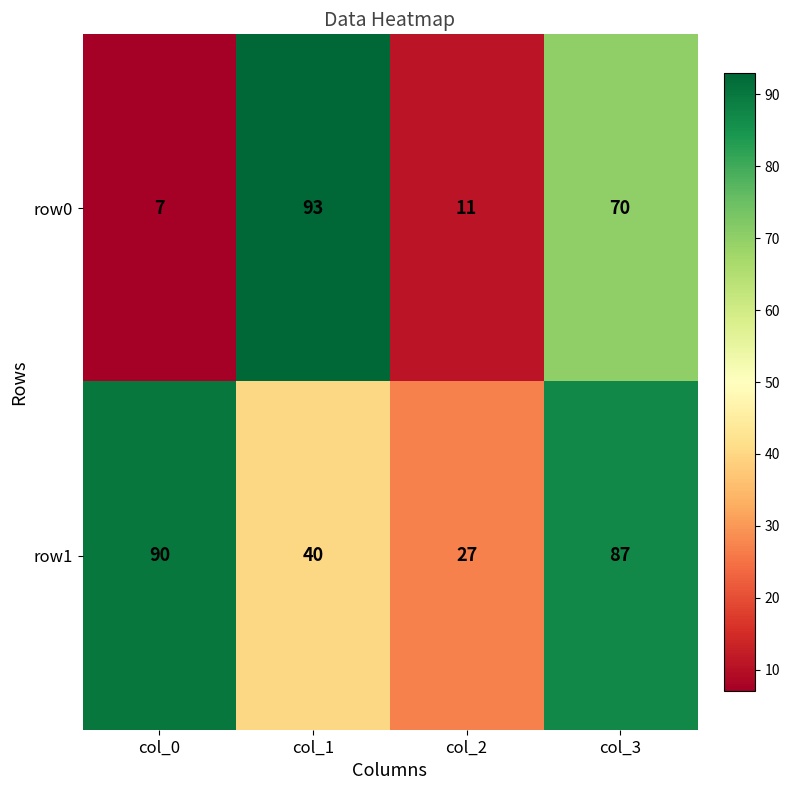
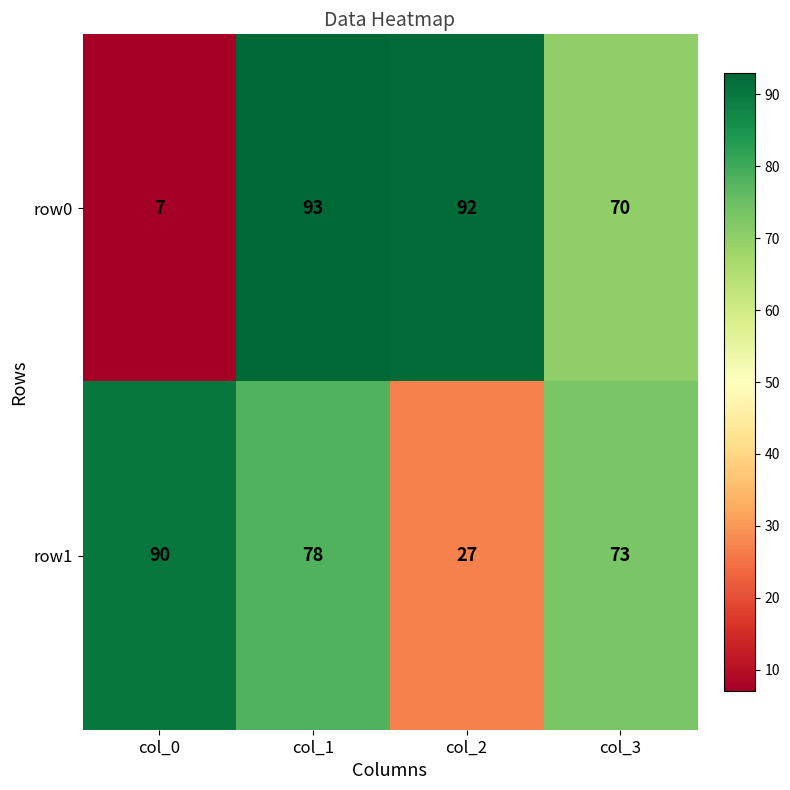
row0, col_2: 11 -> 92
row1, col_1: 40 -> 78
row1, col_3: 87 -> 73
